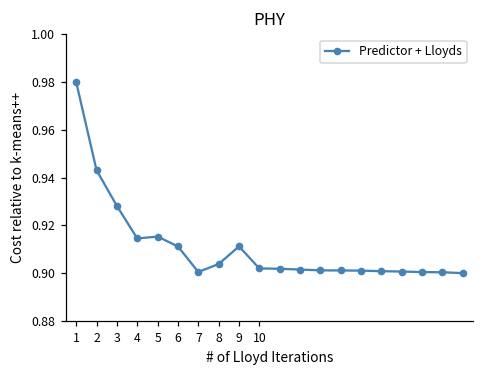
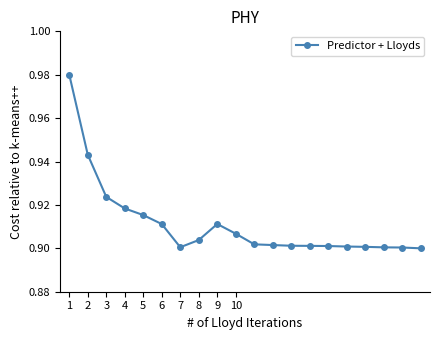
3: 0.928 -> 0.924
4: 0.915 -> 0.918
10: 0.902 -> 0.907
